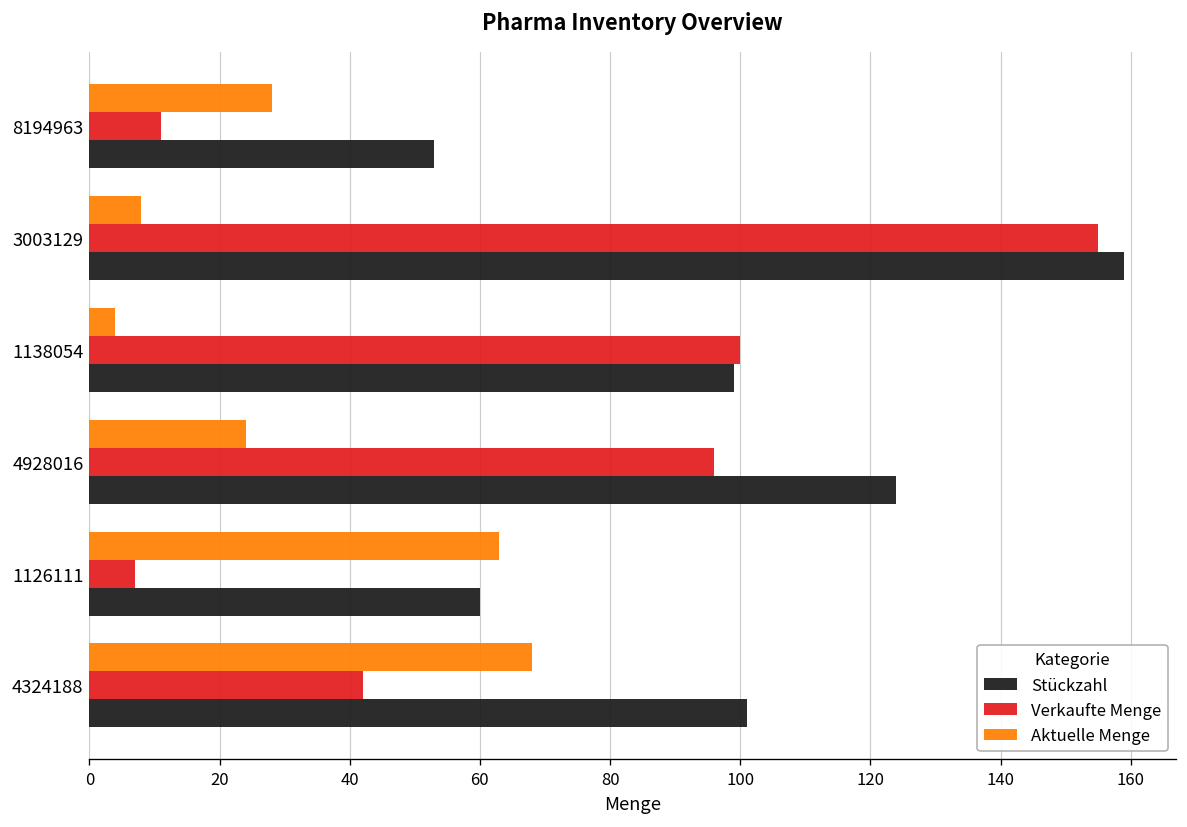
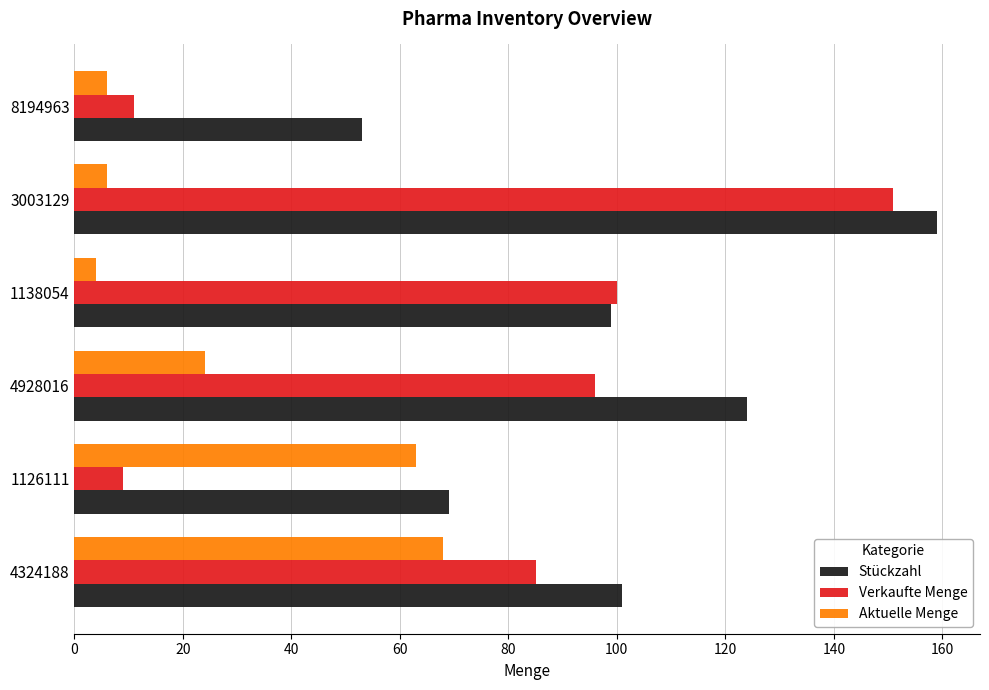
Aktuelle Menge, 8194963: 28 -> 6
Aktuelle Menge, 3003129: 8 -> 6
Verkaufte Menge, 3003129: 155 -> 151
Verkaufte Menge, 1126111: 7 -> 9
Stückzahl, 1126111: 60 -> 69
Verkaufte Menge, 4324188: 42 -> 85
